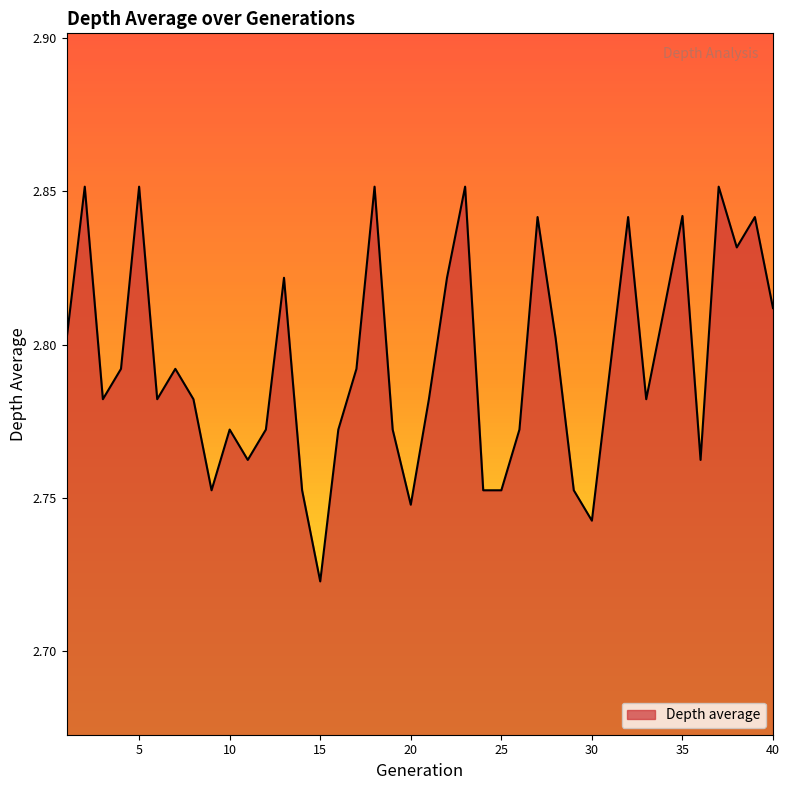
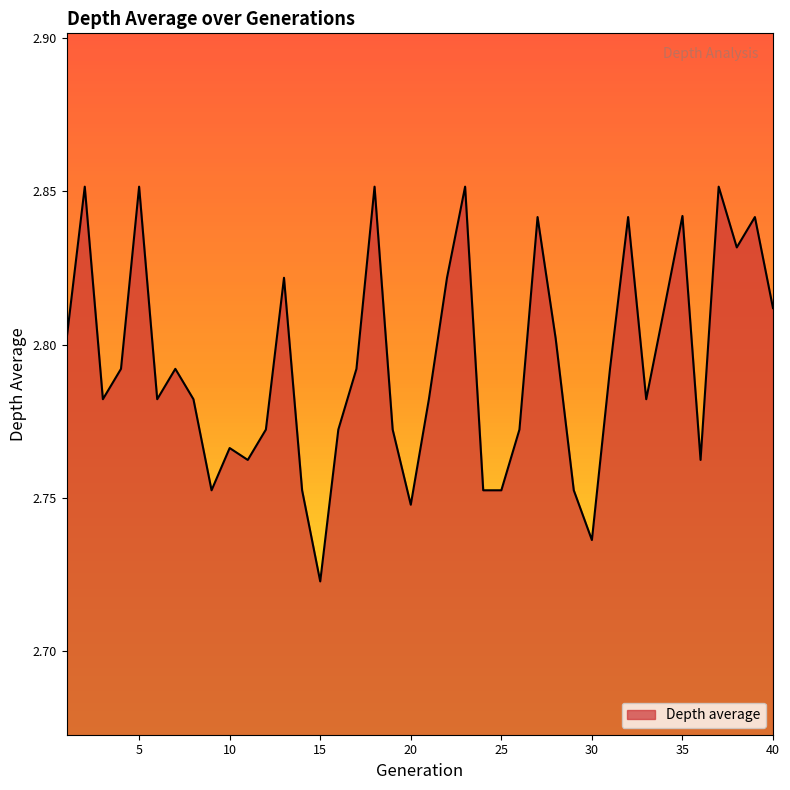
10: 2.772 -> 2.766
30: 2.743 -> 2.736
